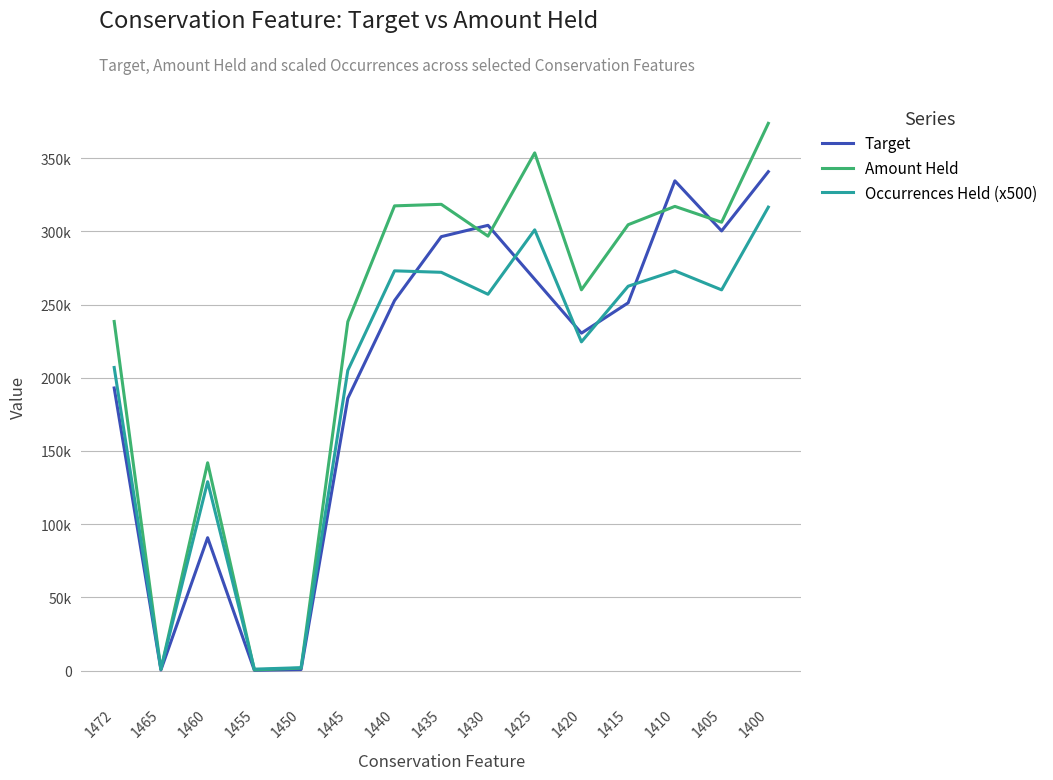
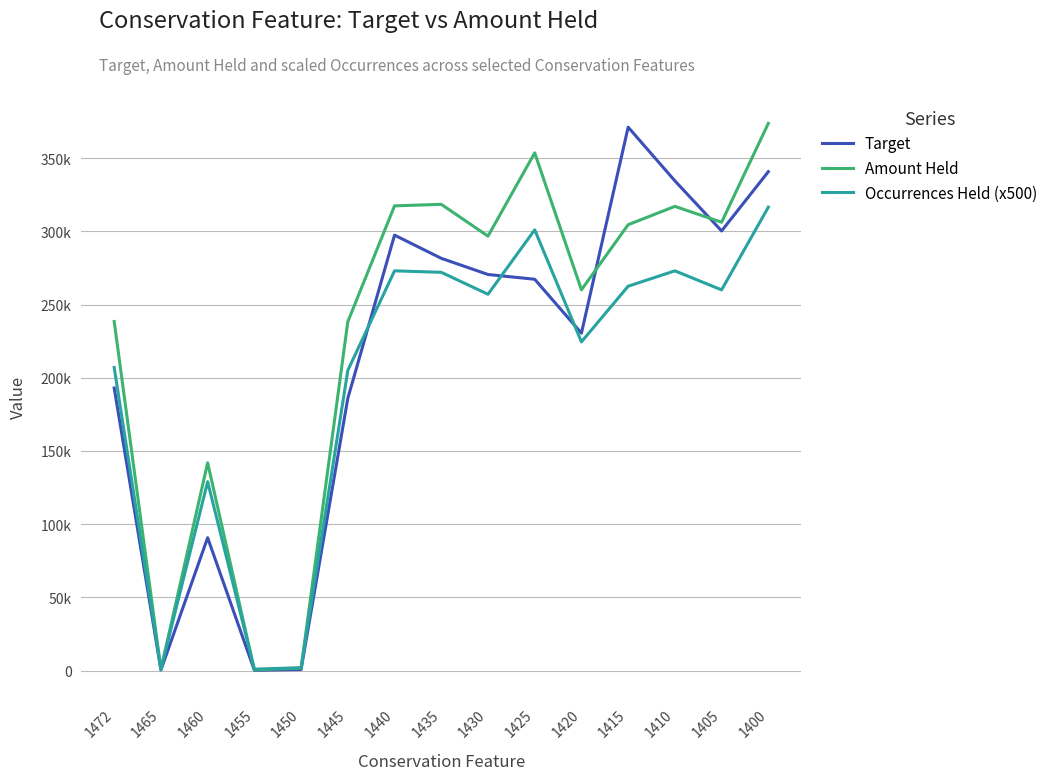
Target, 1440: 253000 -> 297000
Target, 1435: 296000 -> 282000
Target, 1430: 304000 -> 271000
Target, 1415: 251000 -> 371000
